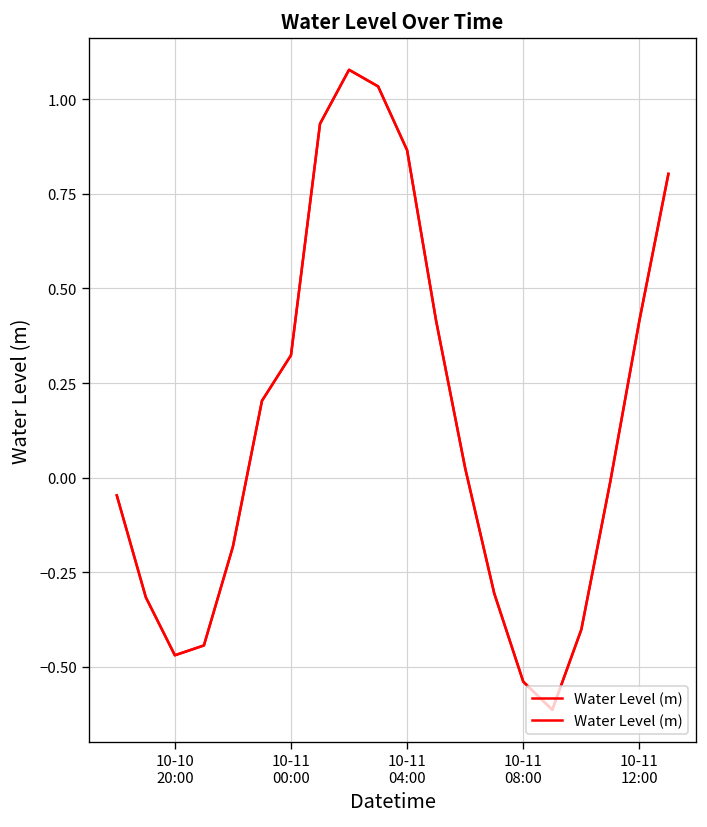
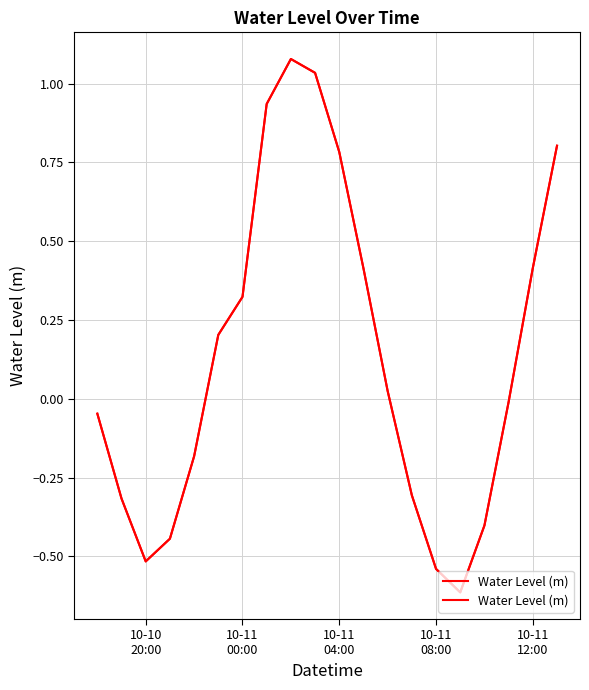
10-10 20:00: -0.47 -> -0.52
10-11 04:00: 0.87 -> 0.78
